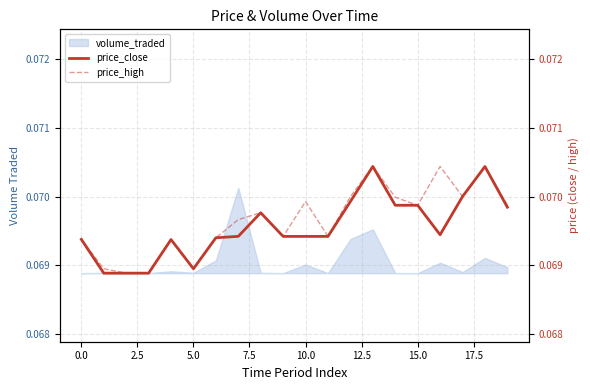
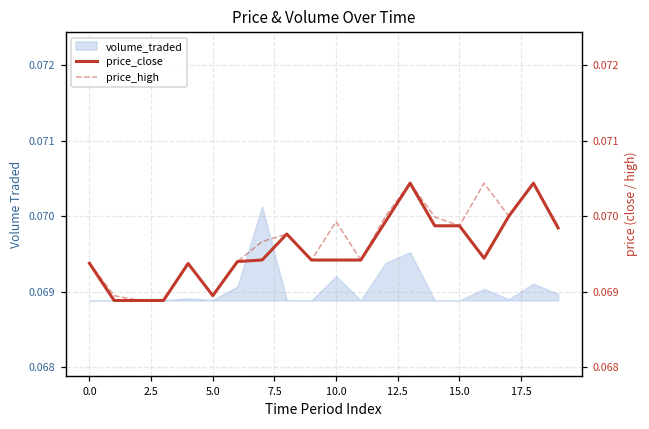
volume_traded, 10.0: 0.0690 -> 0.0692
